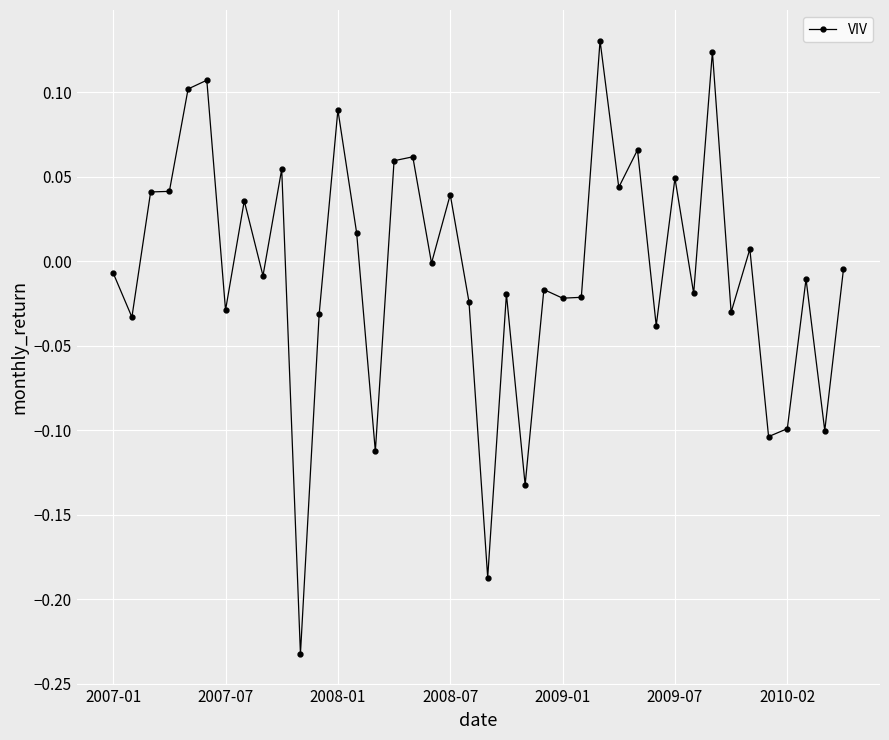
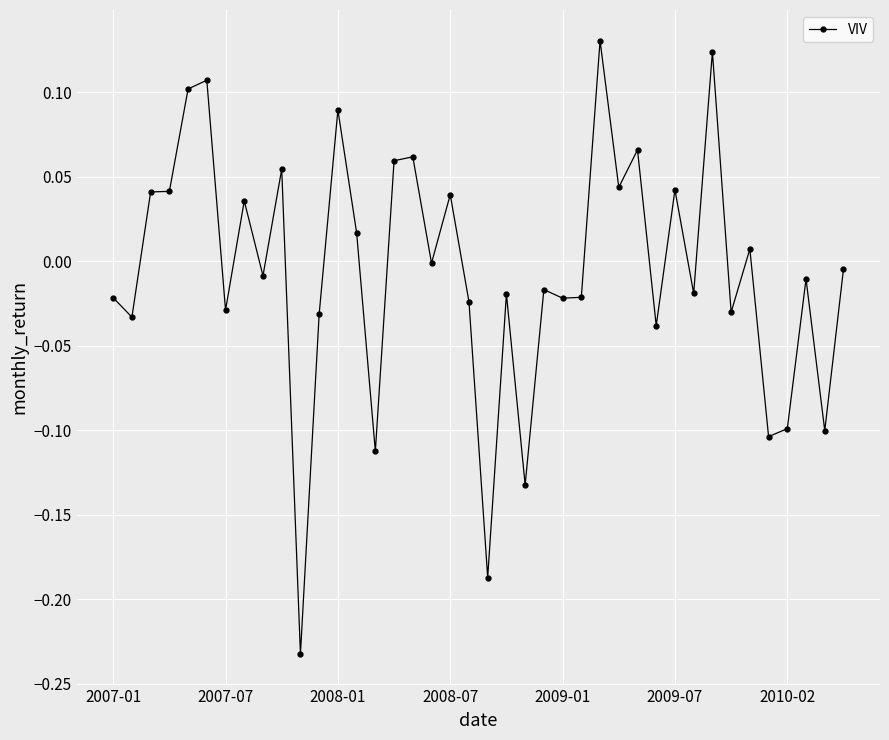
2007-01: -0.007 -> -0.022
2009-07: 0.049 -> 0.042
